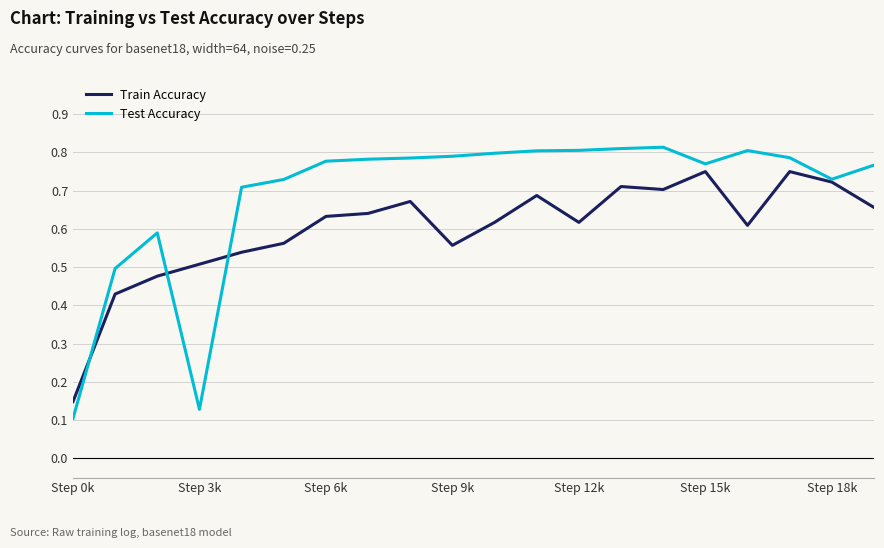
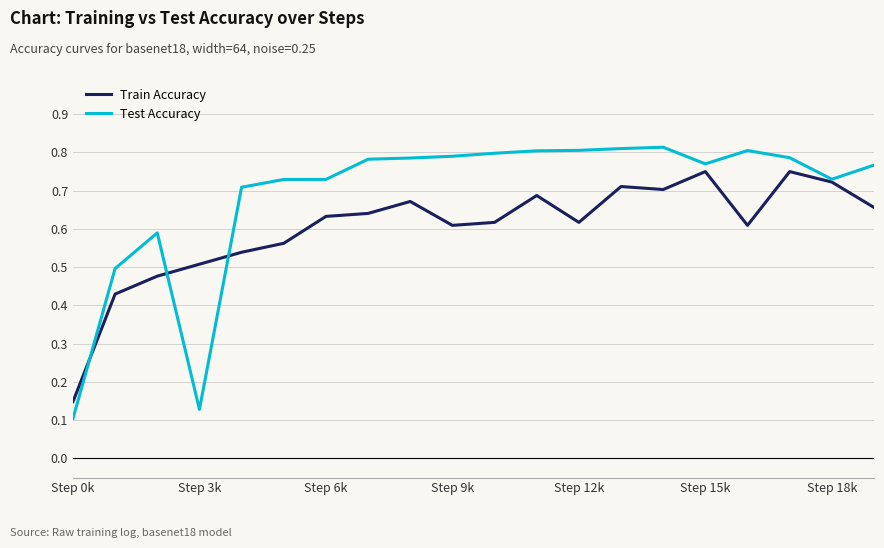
Test Accuracy, Step 6k: 0.78 -> 0.73
Train Accuracy, Step 9k: 0.56 -> 0.61
